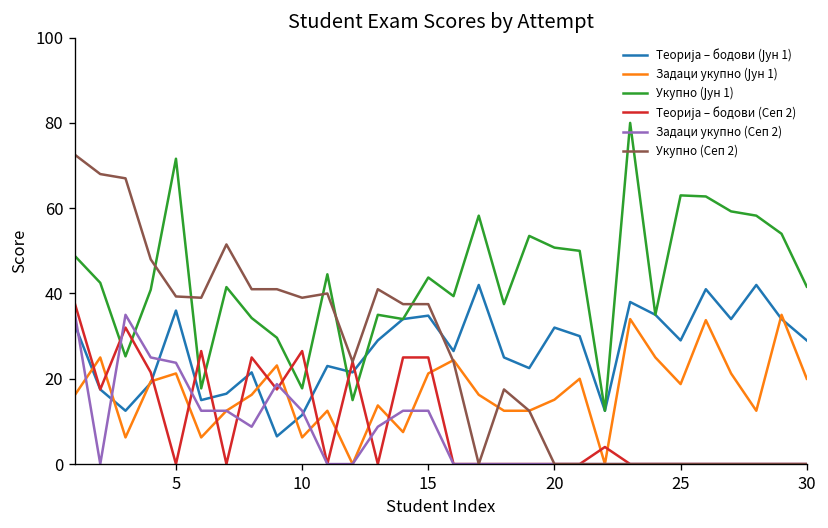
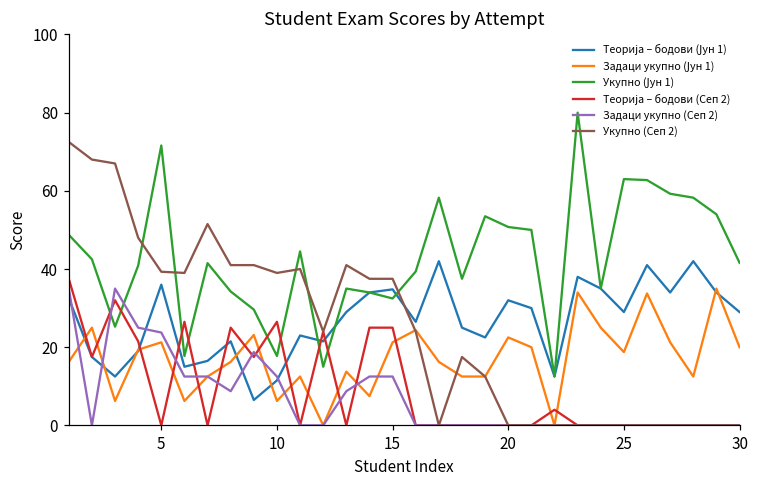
Укупно (Јун 1), 15: 44 -> 32
Задаци укупно (Јун 1), 20: 15 -> 23
